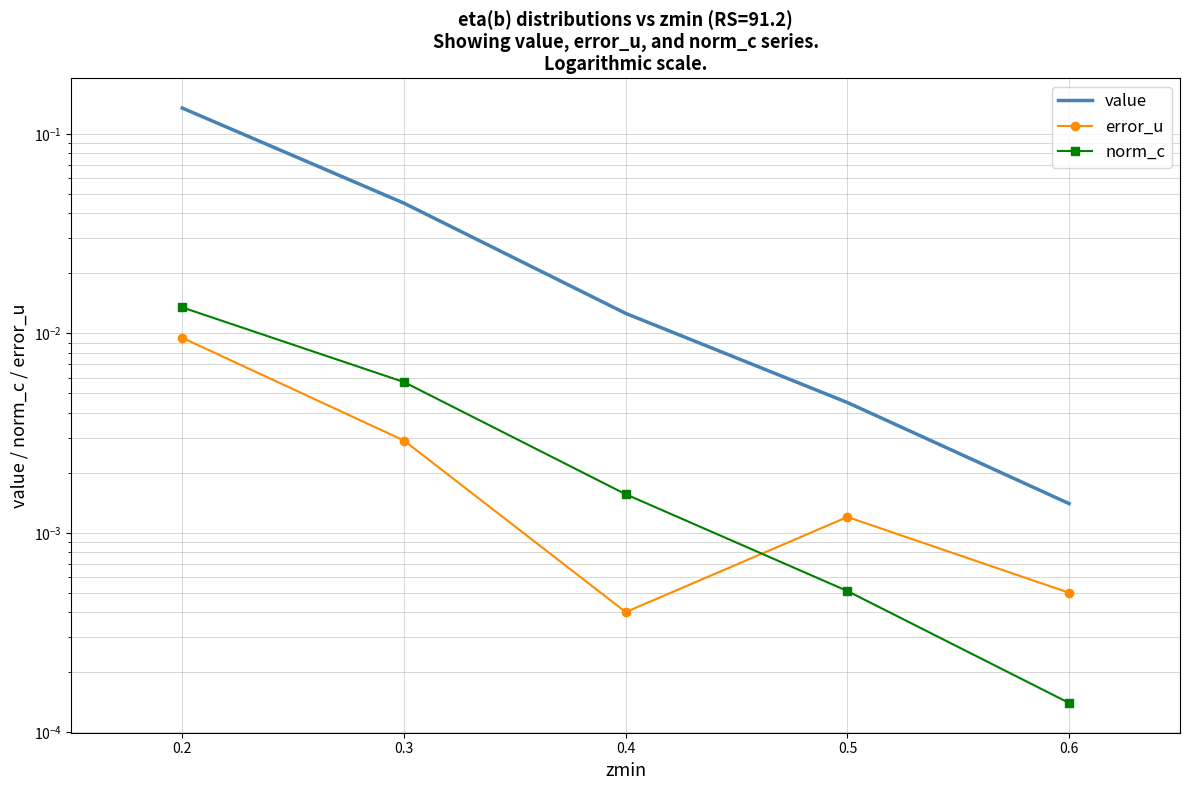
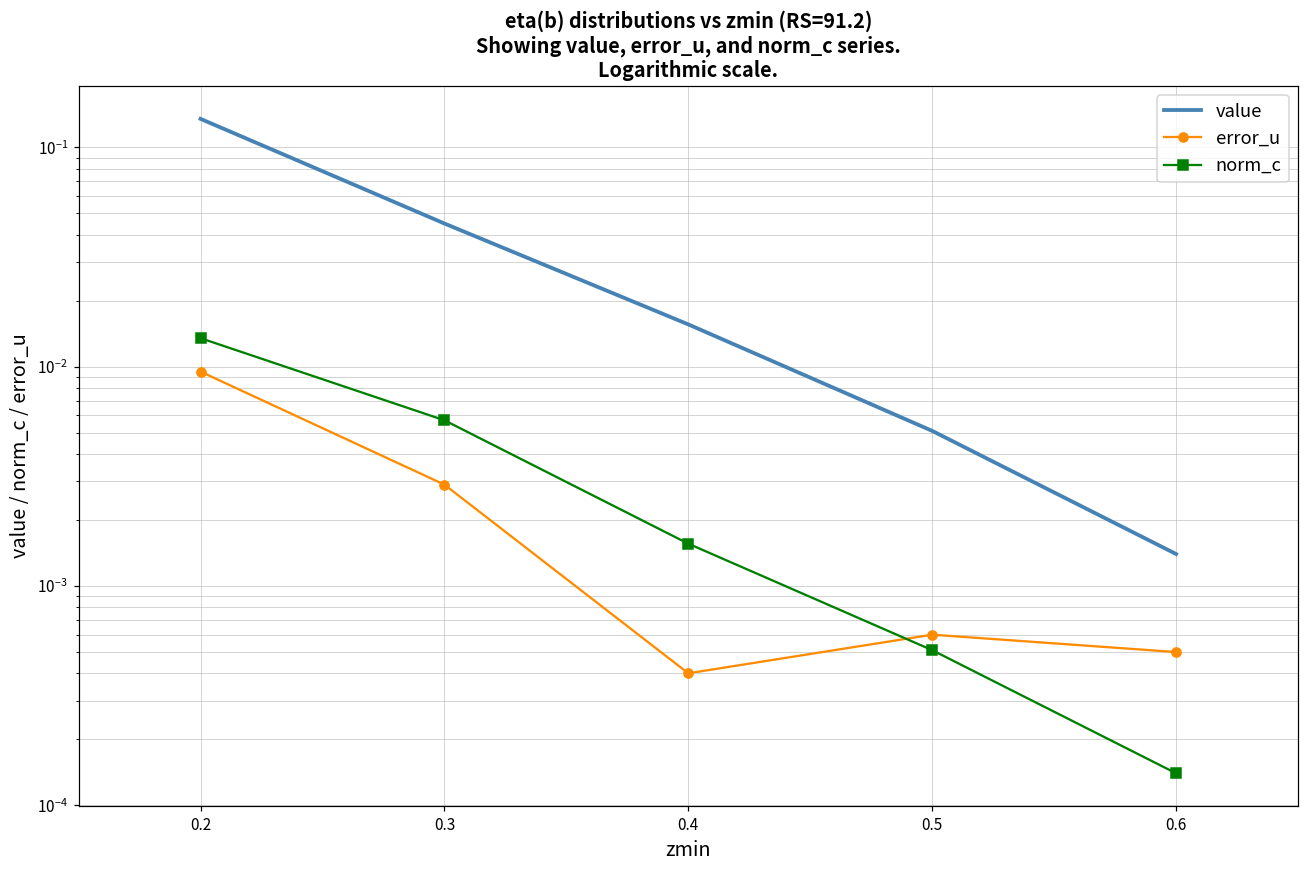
value, 0.4: 0.013 -> 0.016
value, 0.5: 0.0045 -> 0.0051
error_u, 0.5: 0.0012 -> 0.0006
